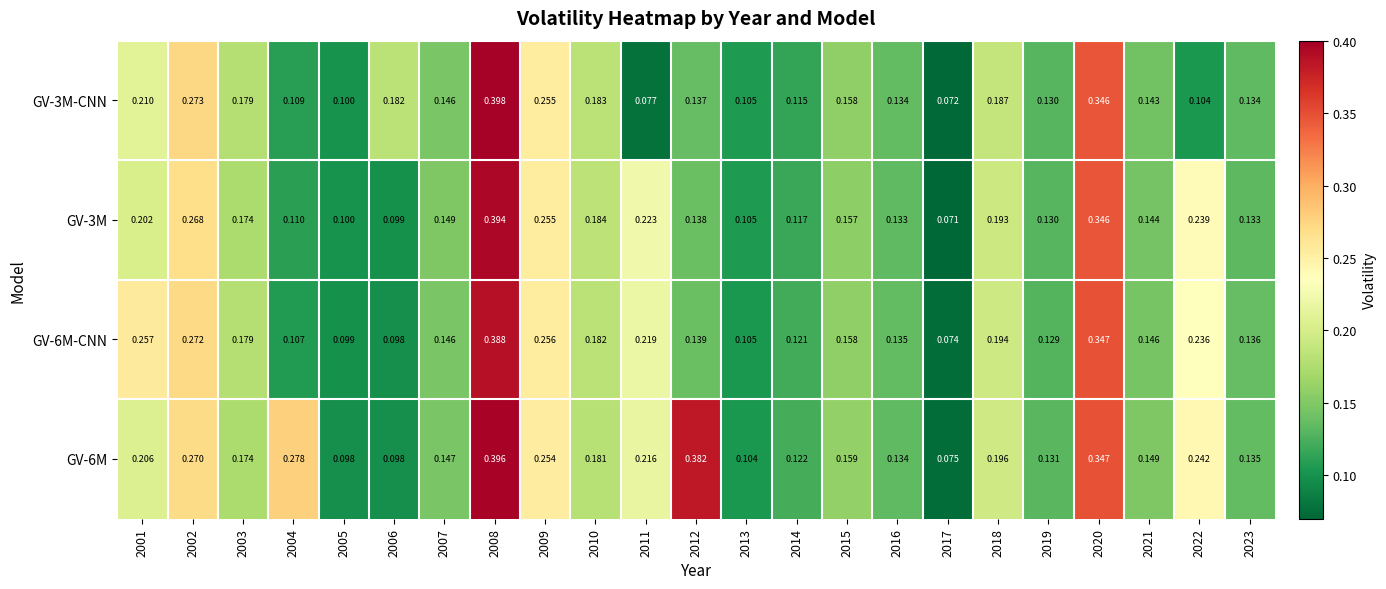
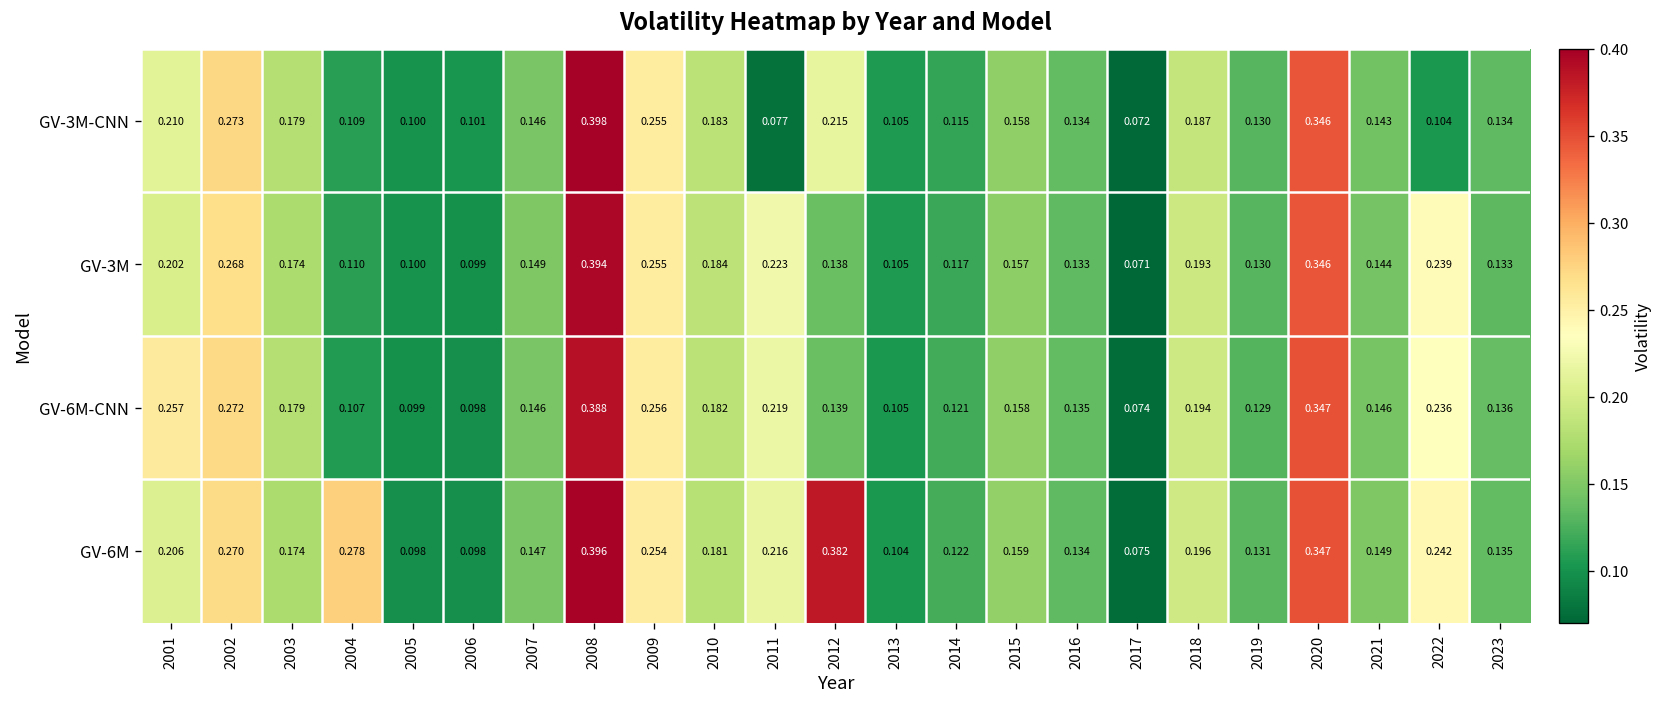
GV-3M-CNN, 2006: 0.182 -> 0.101
GV-3M-CNN, 2012: 0.137 -> 0.215
